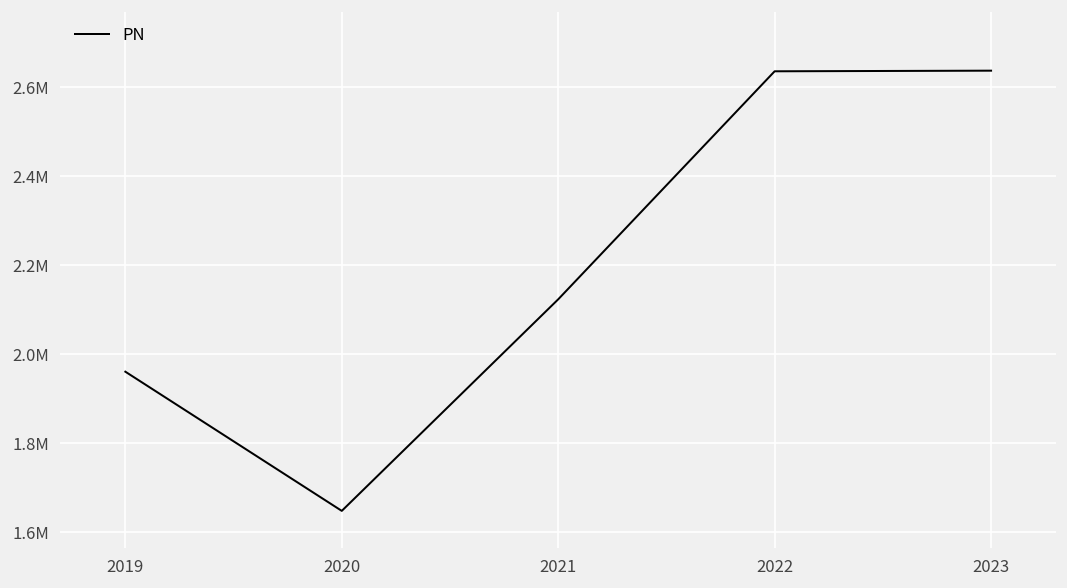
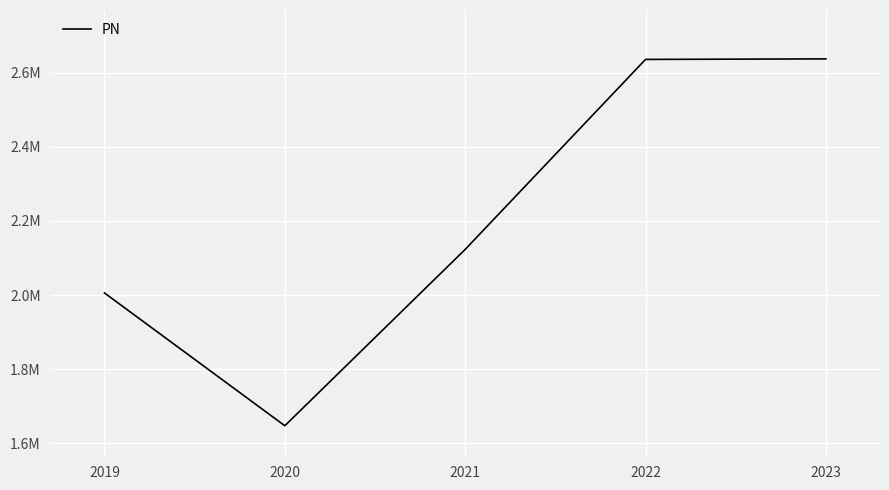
2019: 1960000 -> 2010000
